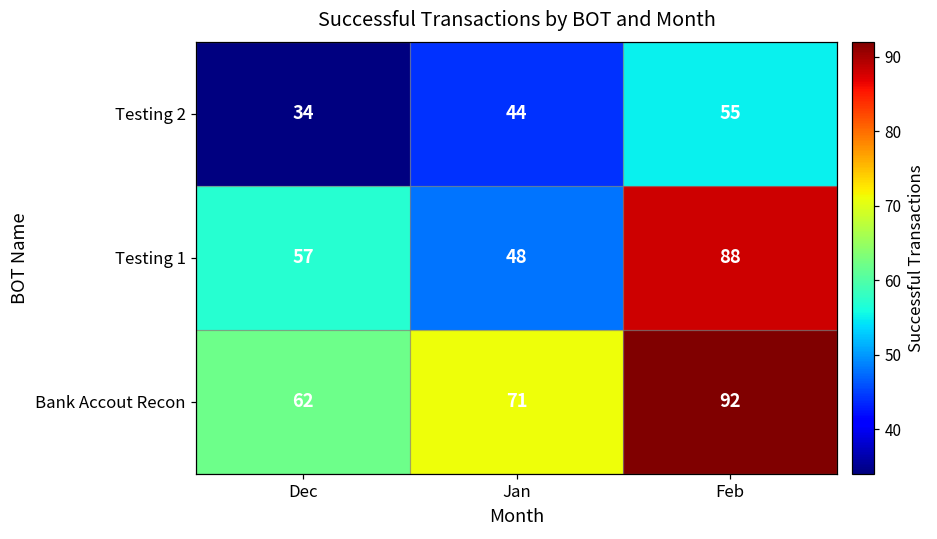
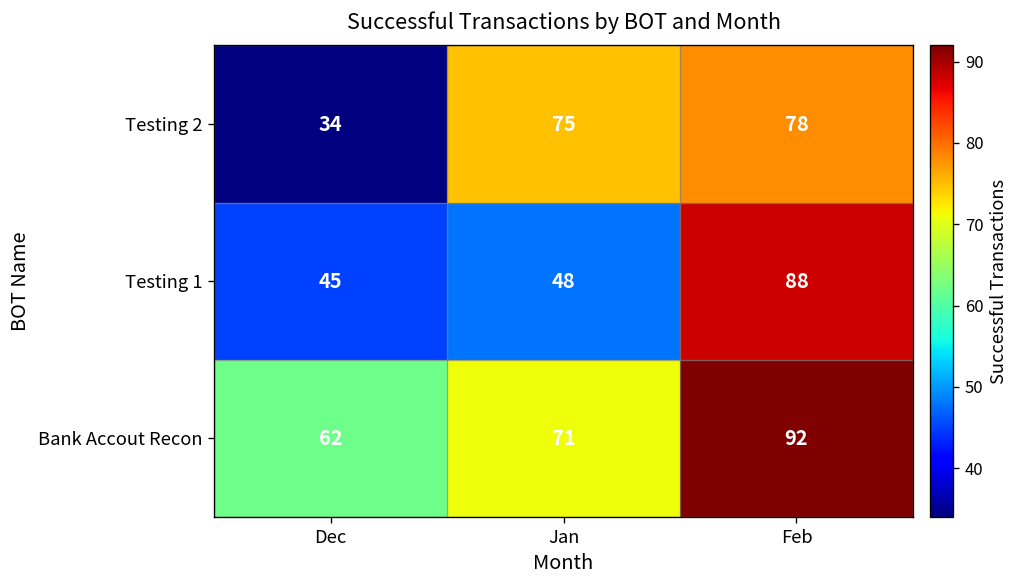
Testing 2, Jan: 44 -> 75
Testing 2, Feb: 55 -> 78
Testing 1, Dec: 57 -> 45
